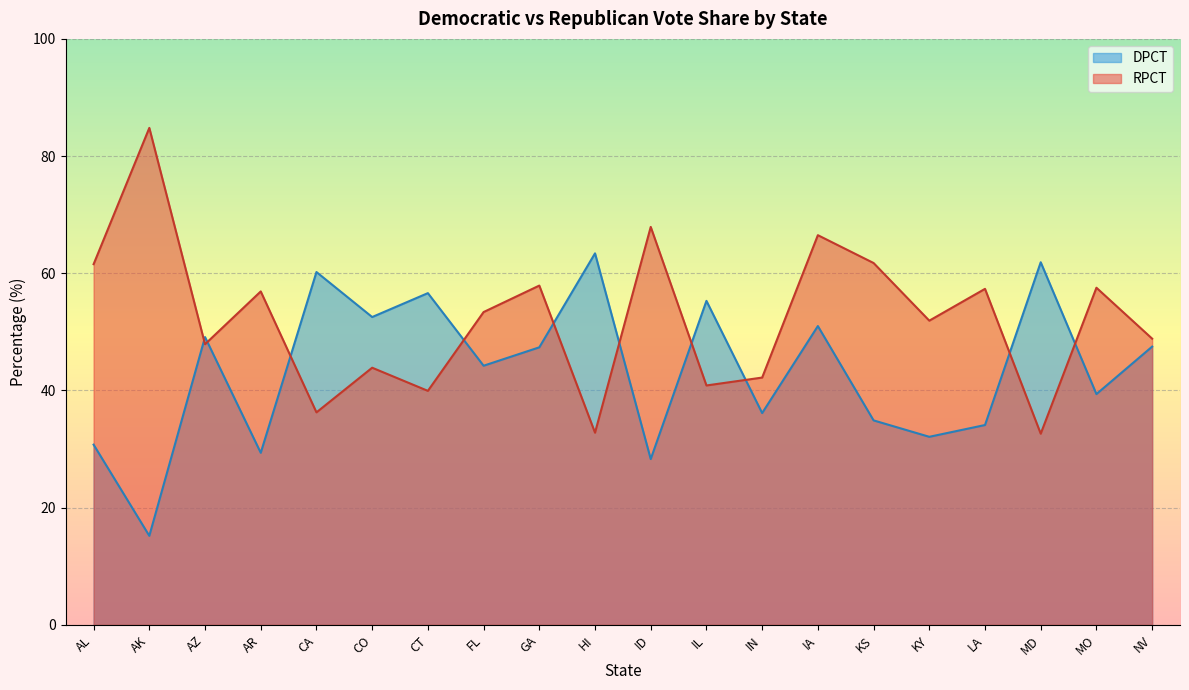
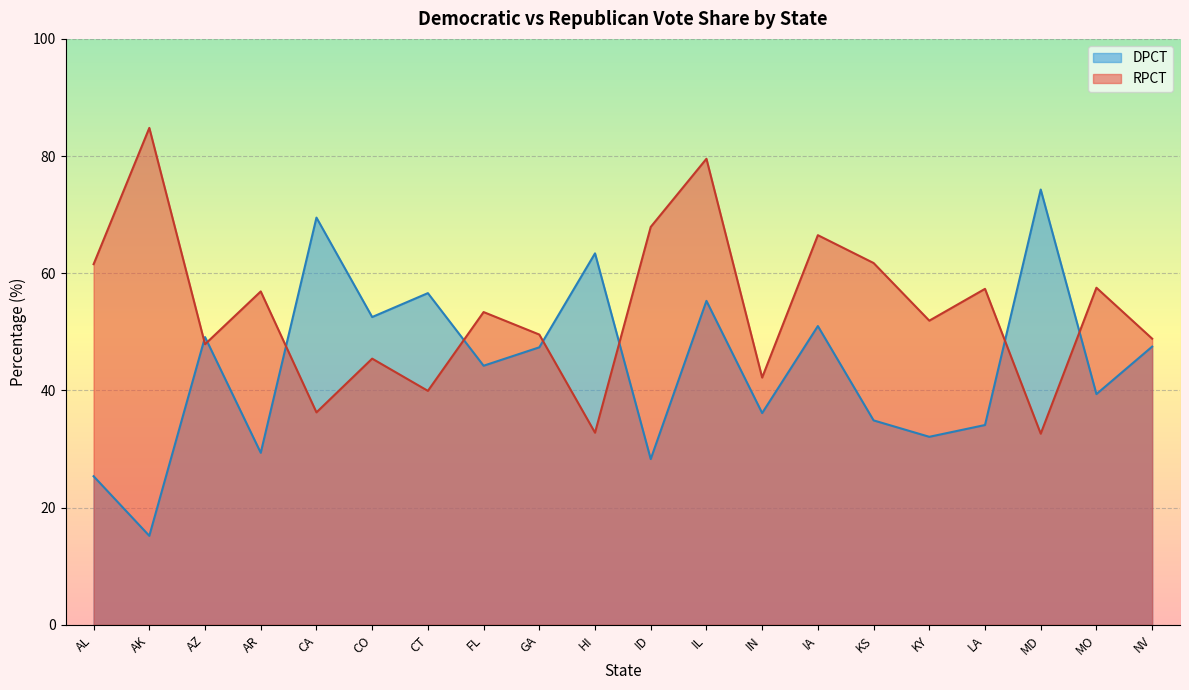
DPCT, AL: 31 -> 25
DPCT, CA: 60 -> 70
RPCT, CO: 44 -> 45
RPCT, GA: 58 -> 50
RPCT, IL: 41 -> 80
DPCT, MD: 62 -> 74
